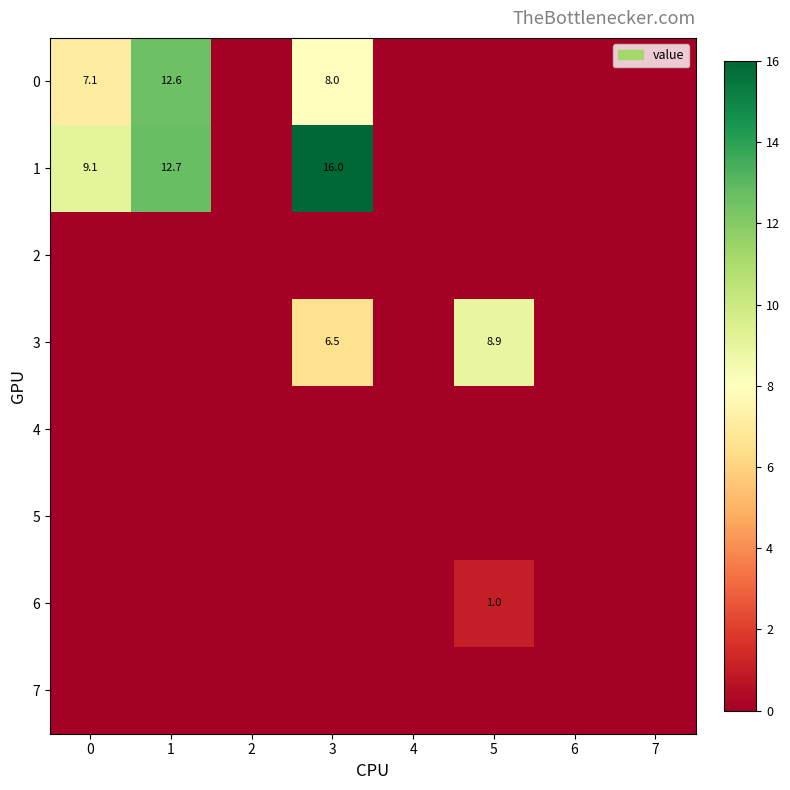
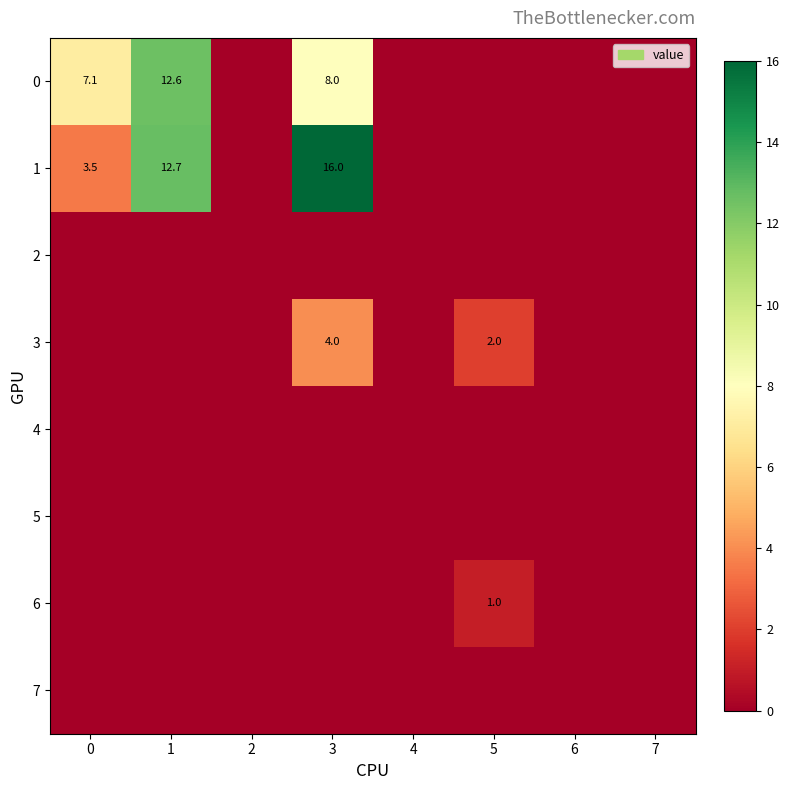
1, 0: 9.1 -> 3.5
3, 3: 6.5 -> 4.0
3, 5: 8.9 -> 2.0
